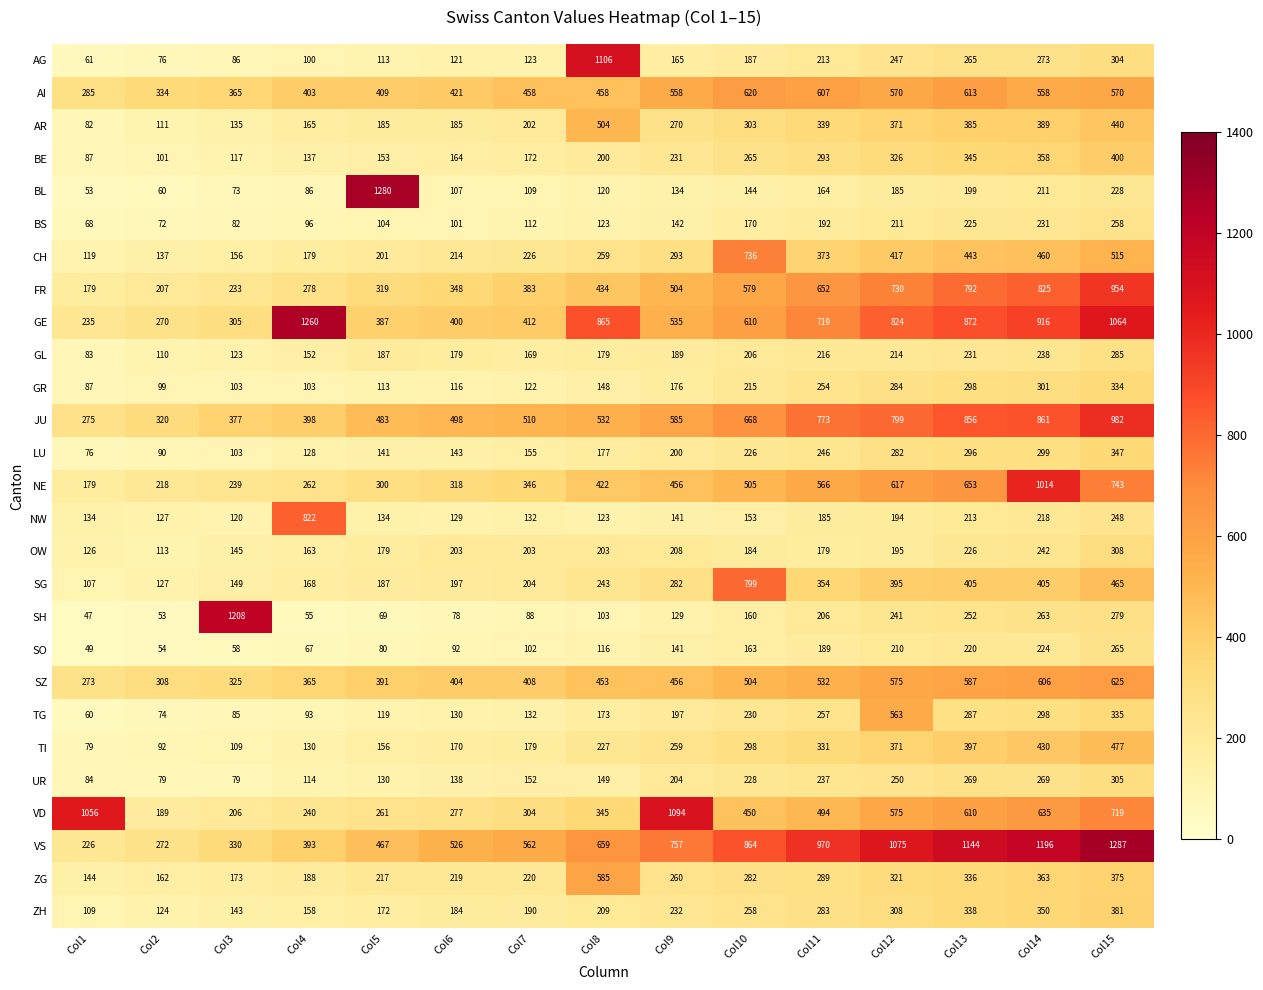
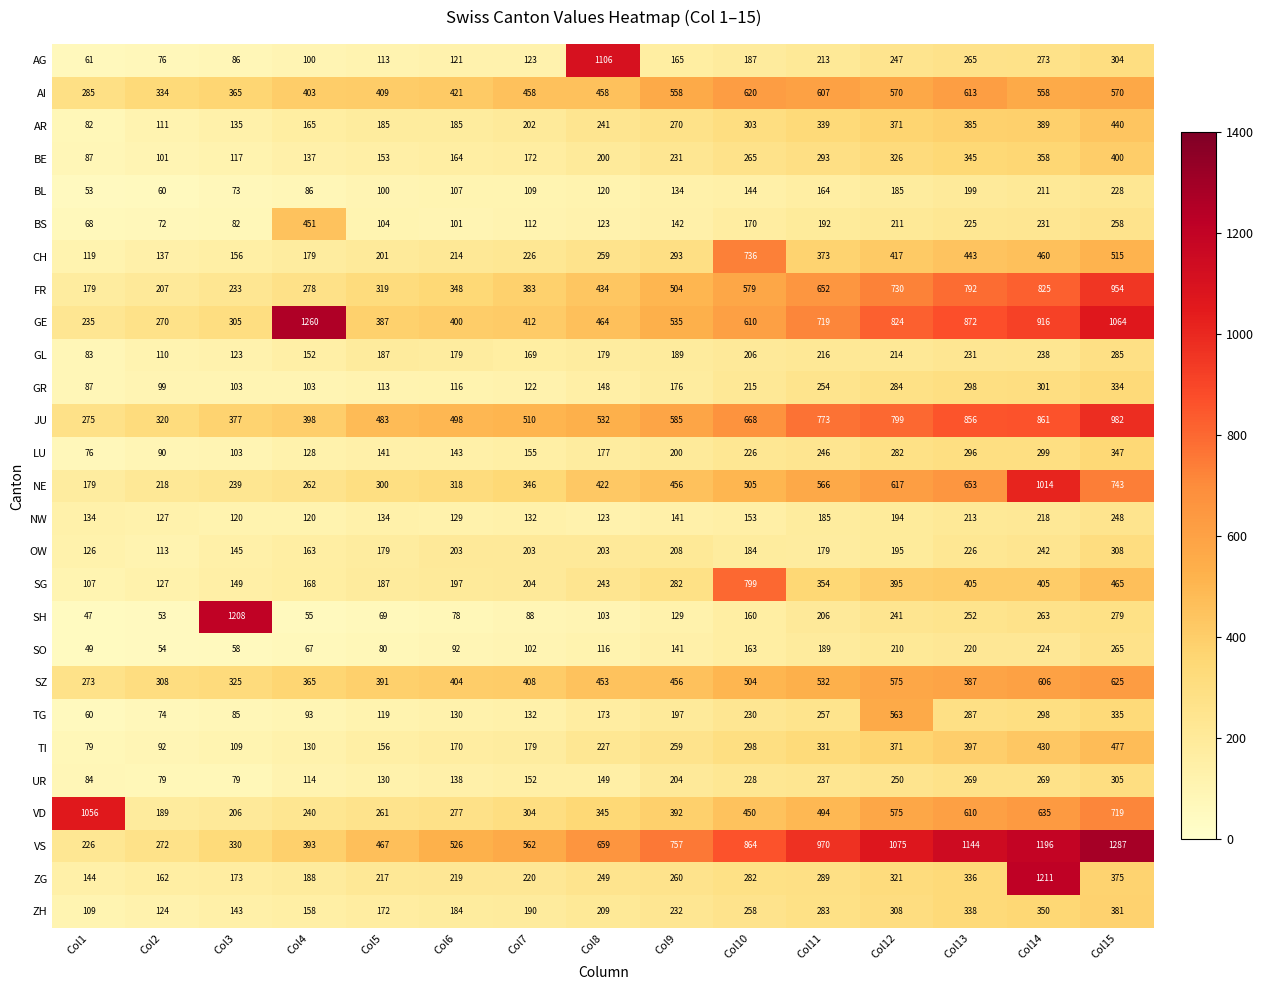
AR, Col8: 504 -> 241
BL, Col5: 1280 -> 100
BS, Col4: 96 -> 451
GE, Col8: 865 -> 464
NW, Col4: 822 -> 120
VD, Col9: 1094 -> 392
ZG, Col8: 585 -> 249
ZG, Col14: 363 -> 1211
